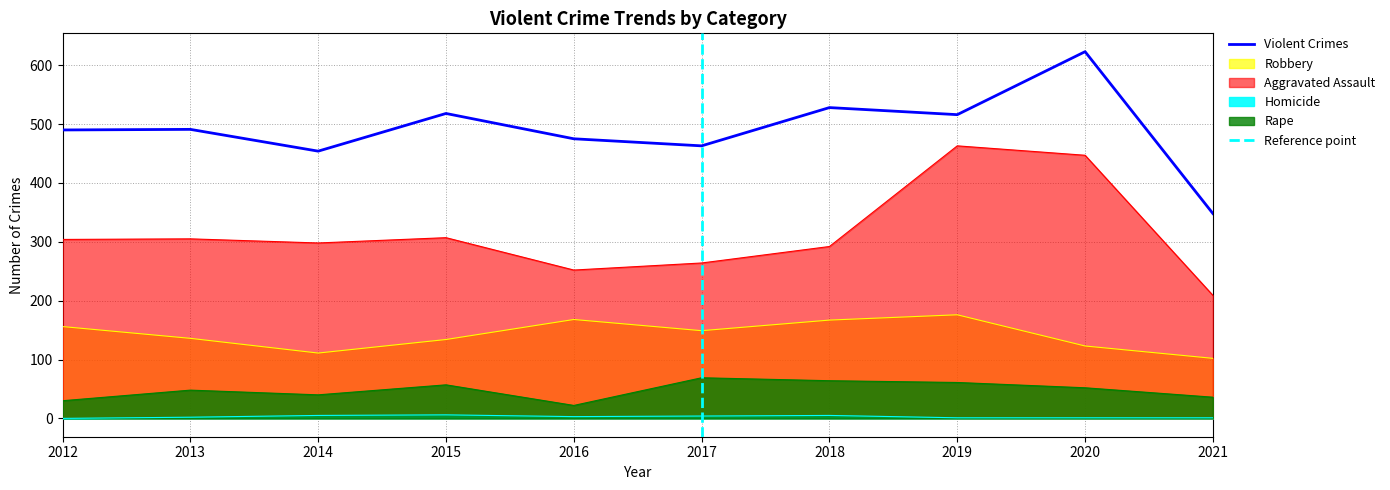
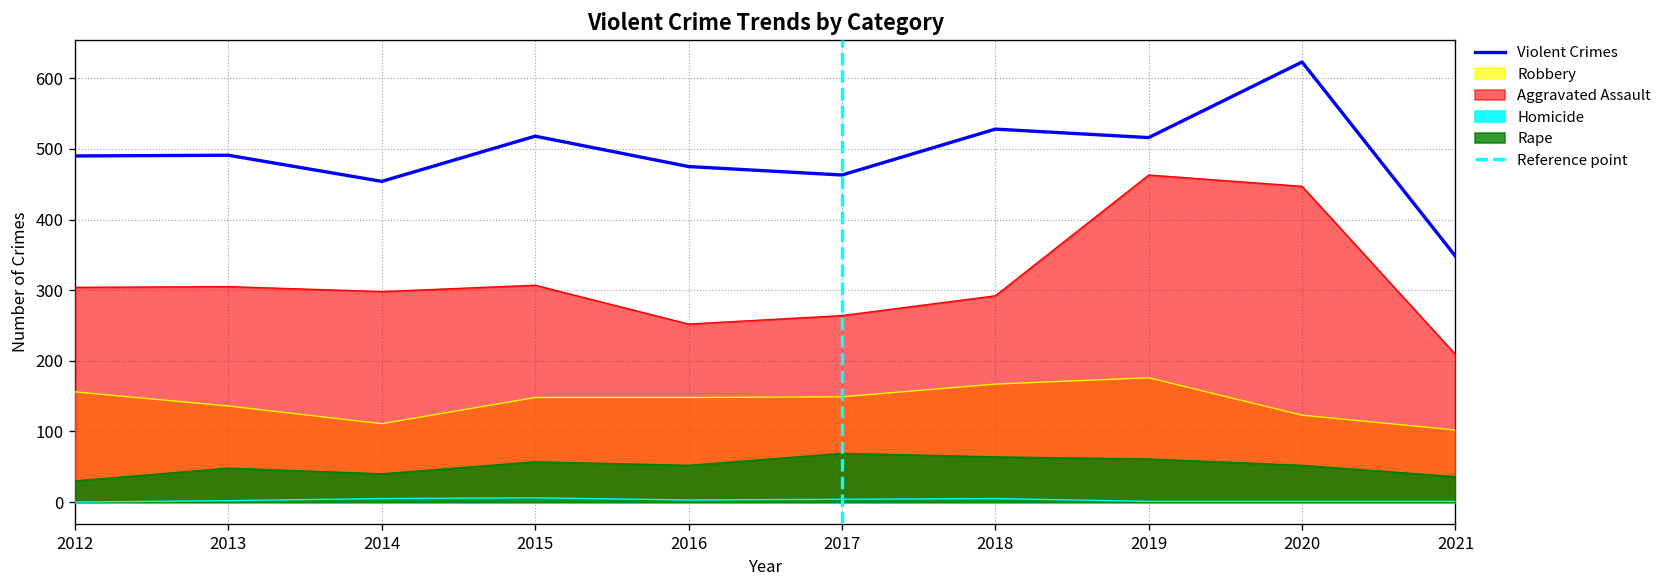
Robbery, 2015: 130 -> 150
Robbery, 2016: 170 -> 150
Rape, 2016: 20 -> 50
